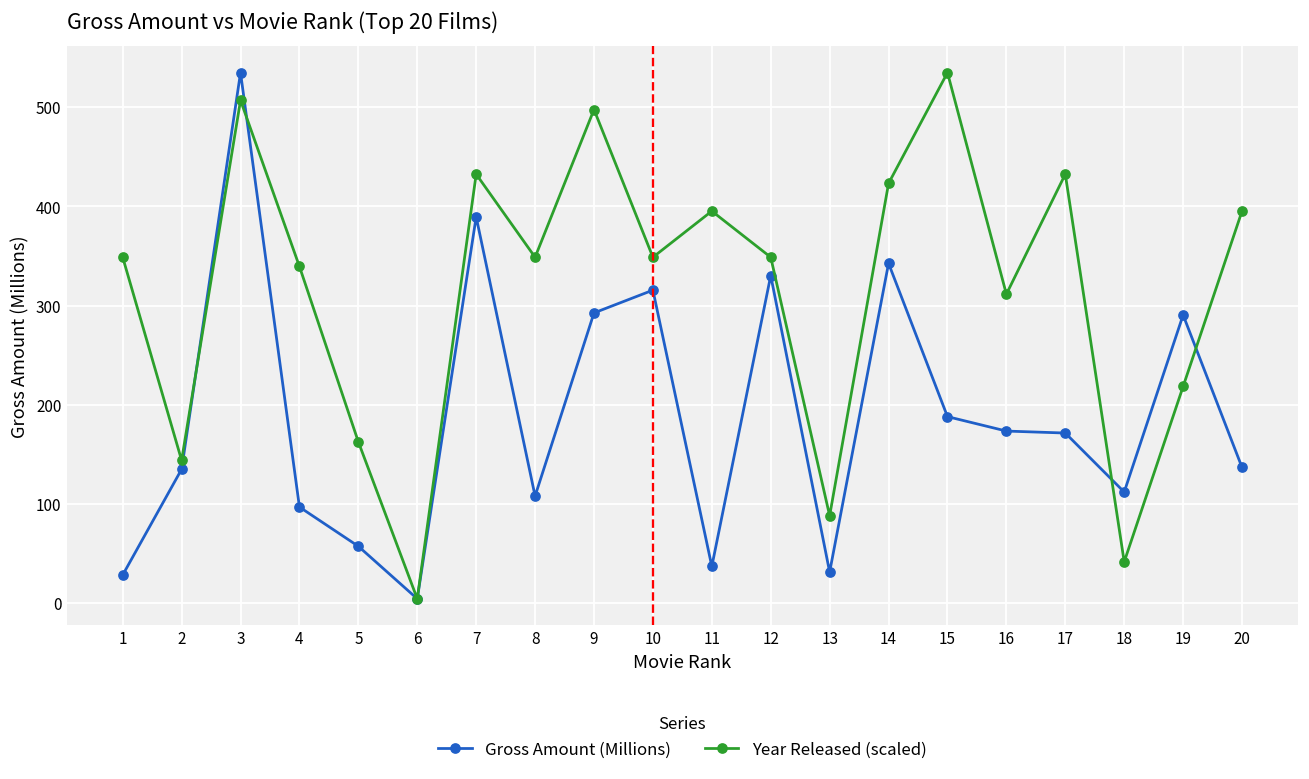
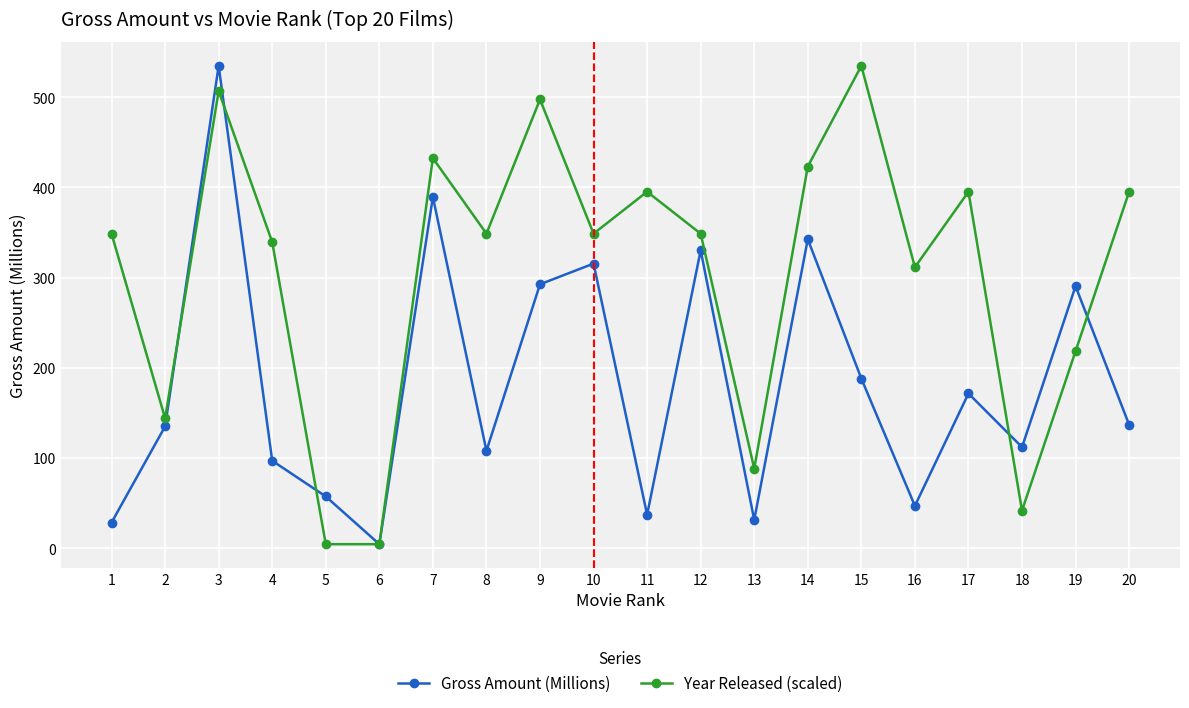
Year Released (scaled), 5: 160 -> 0
Gross Amount (Millions), 16: 170 -> 50
Year Released (scaled), 17: 430 -> 400
